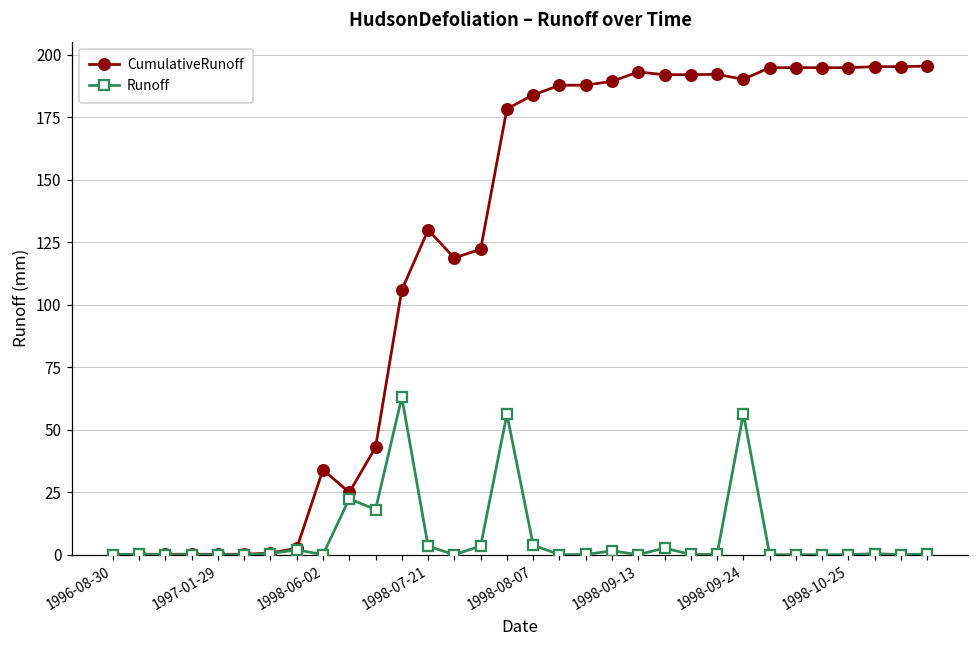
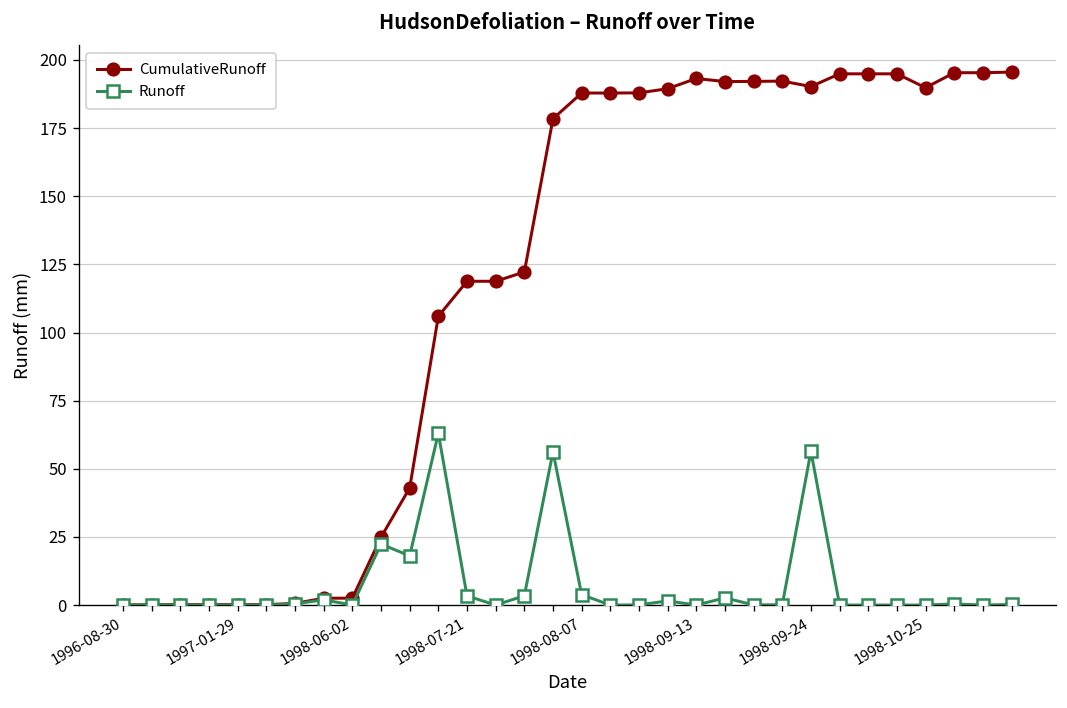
CumulativeRunoff, 1998-06-02: 34 -> 3
CumulativeRunoff, 1998-07-21: 130 -> 119
CumulativeRunoff, 1998-08-07: 184 -> 188
CumulativeRunoff, 1998-10-25: 195 -> 190
